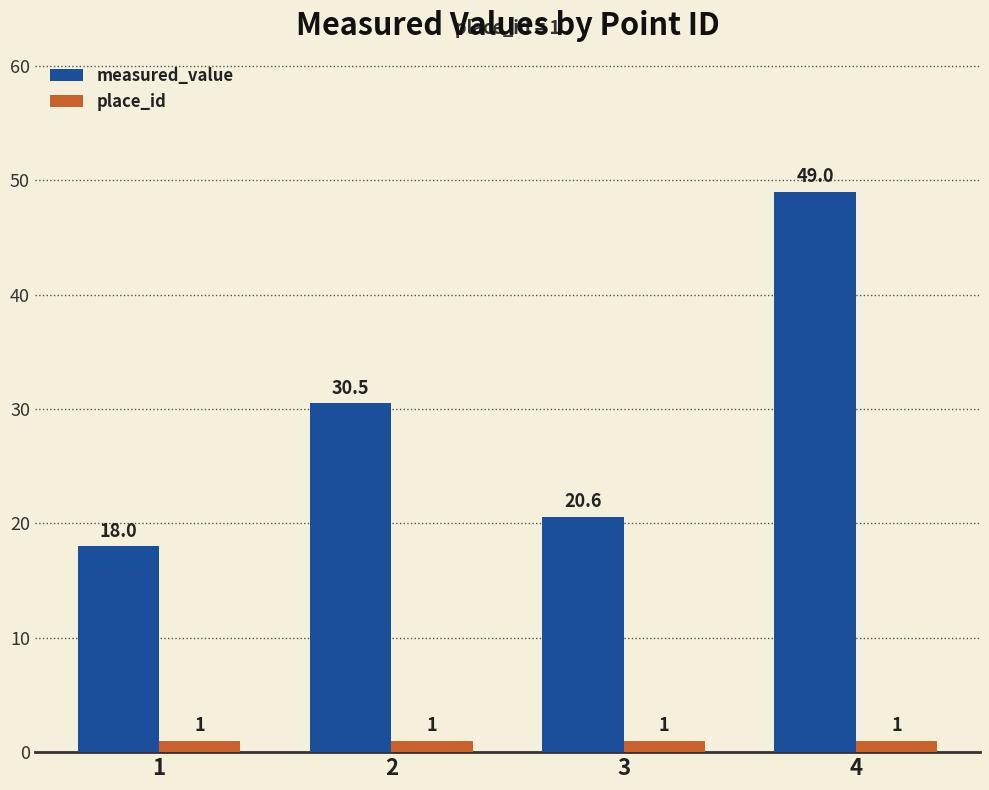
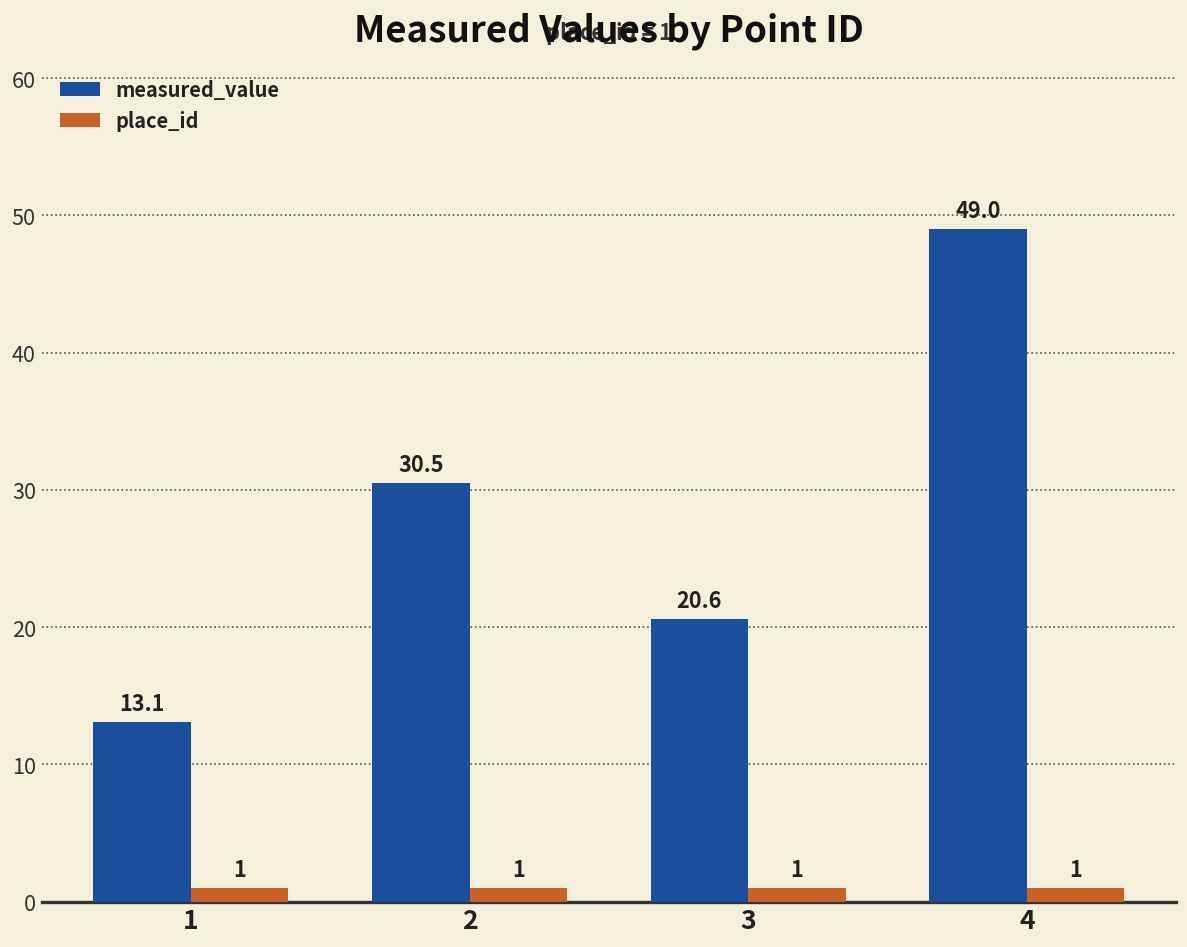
measured_value, 1: 18.0 -> 13.1
